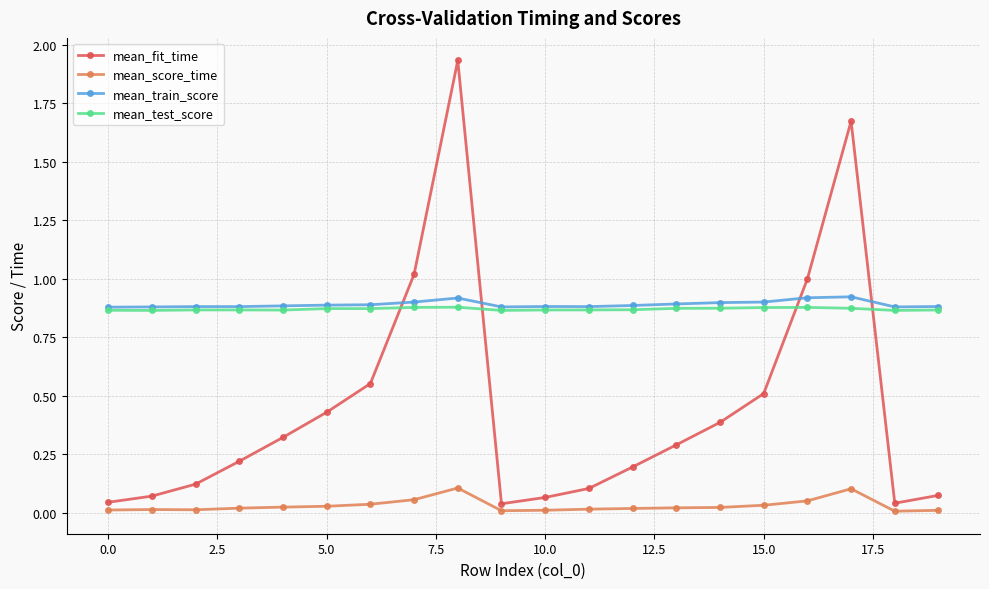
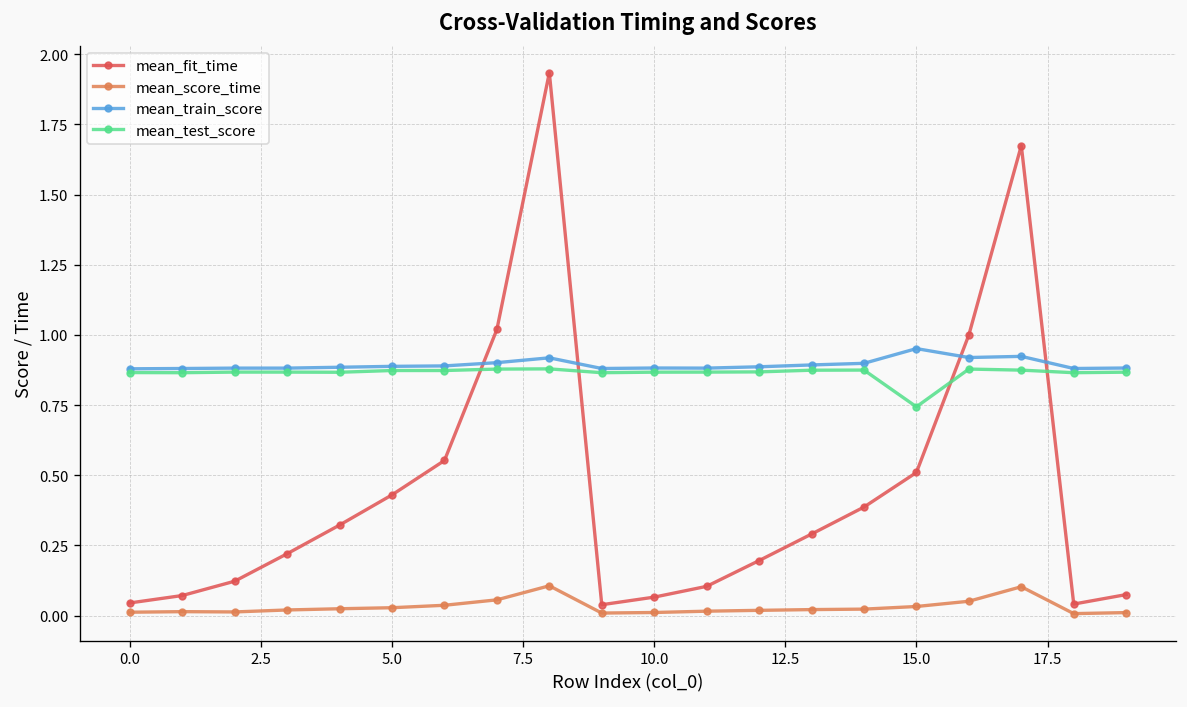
mean_train_score, 15.0: 0.90 -> 0.95
mean_test_score, 15.0: 0.88 -> 0.74
